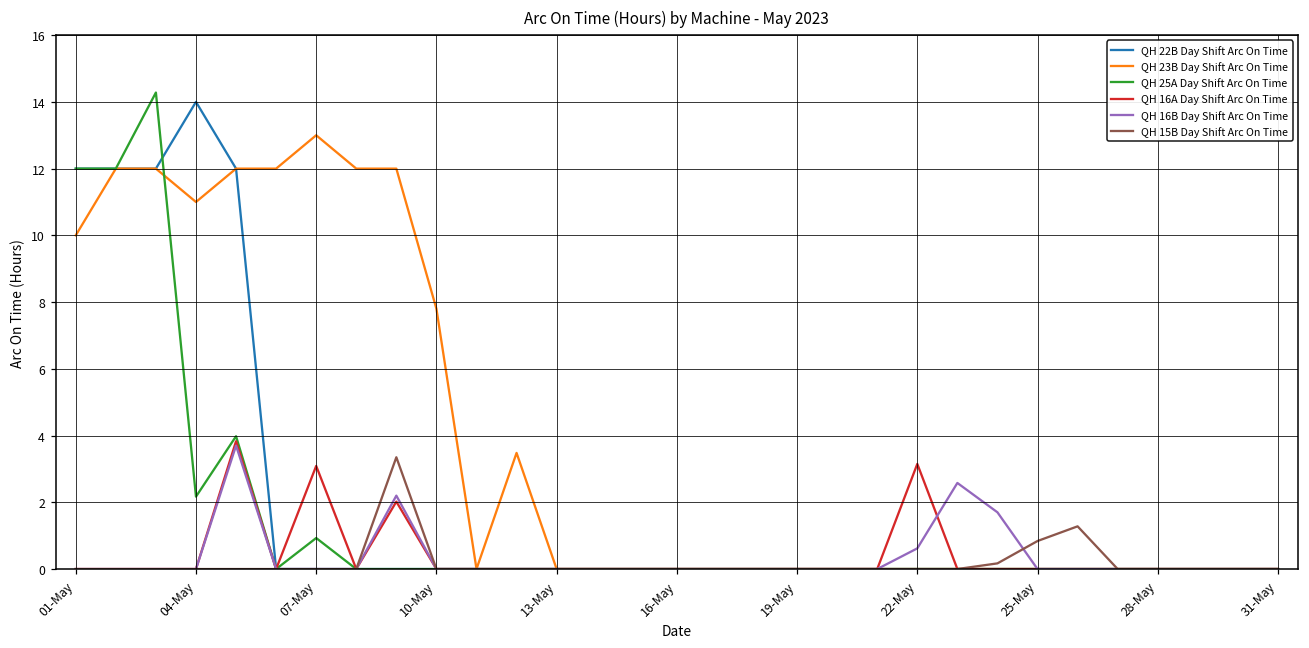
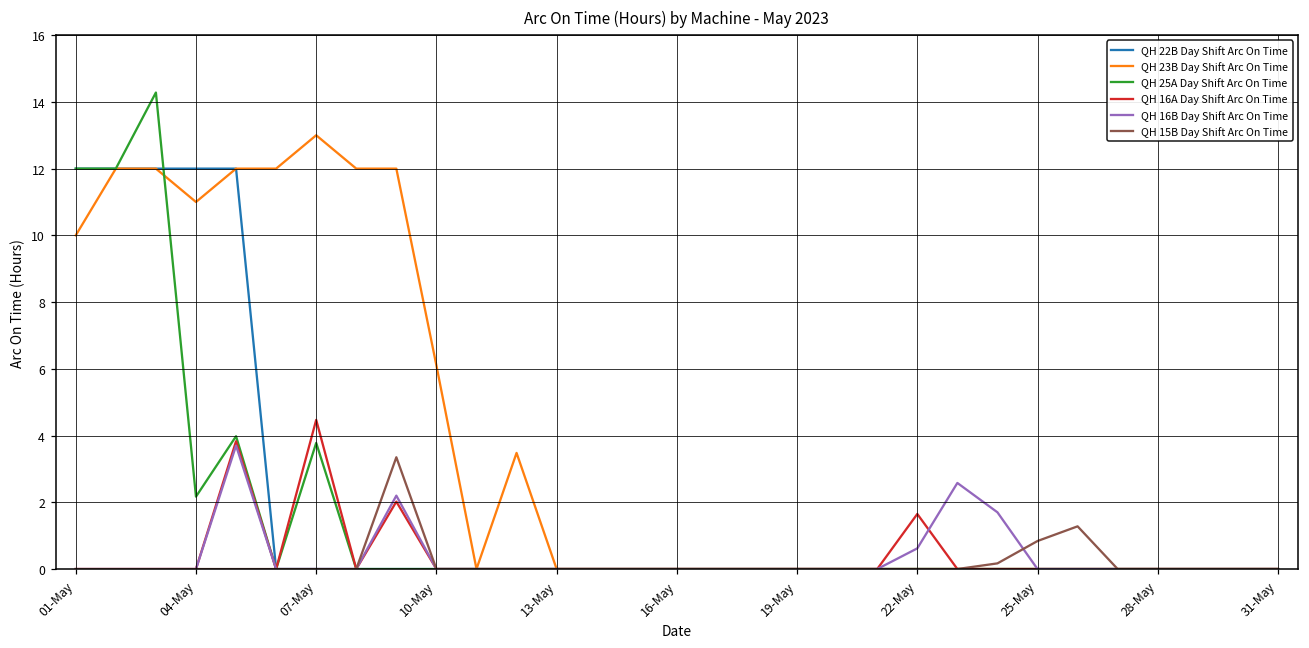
QH 22B Day Shift Arc On Time, 04-May: 14 -> 12
QH 25A Day Shift Arc On Time, 07-May: 0.9 -> 3.8
QH 16A Day Shift Arc On Time, 07-May: 3.1 -> 4.5
QH 23B Day Shift Arc On Time, 10-May: 7.8 -> 6.1
QH 16A Day Shift Arc On Time, 22-May: 3.2 -> 1.7
